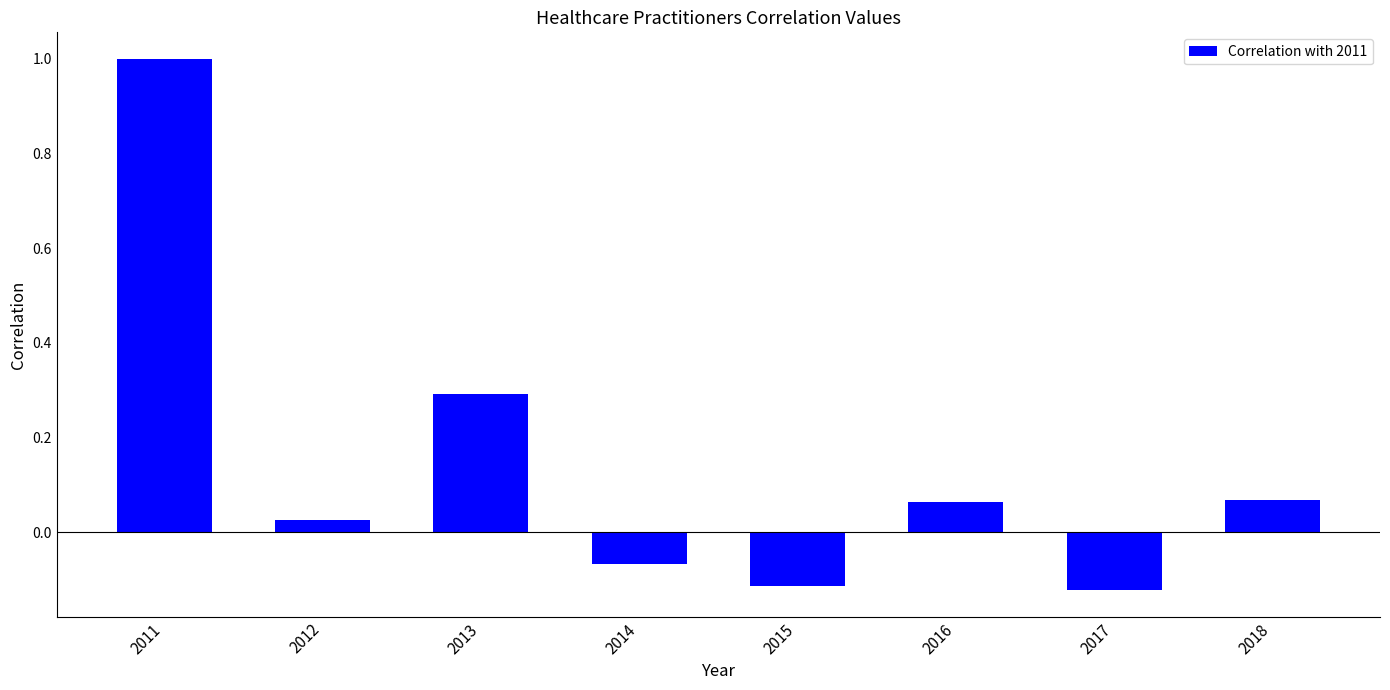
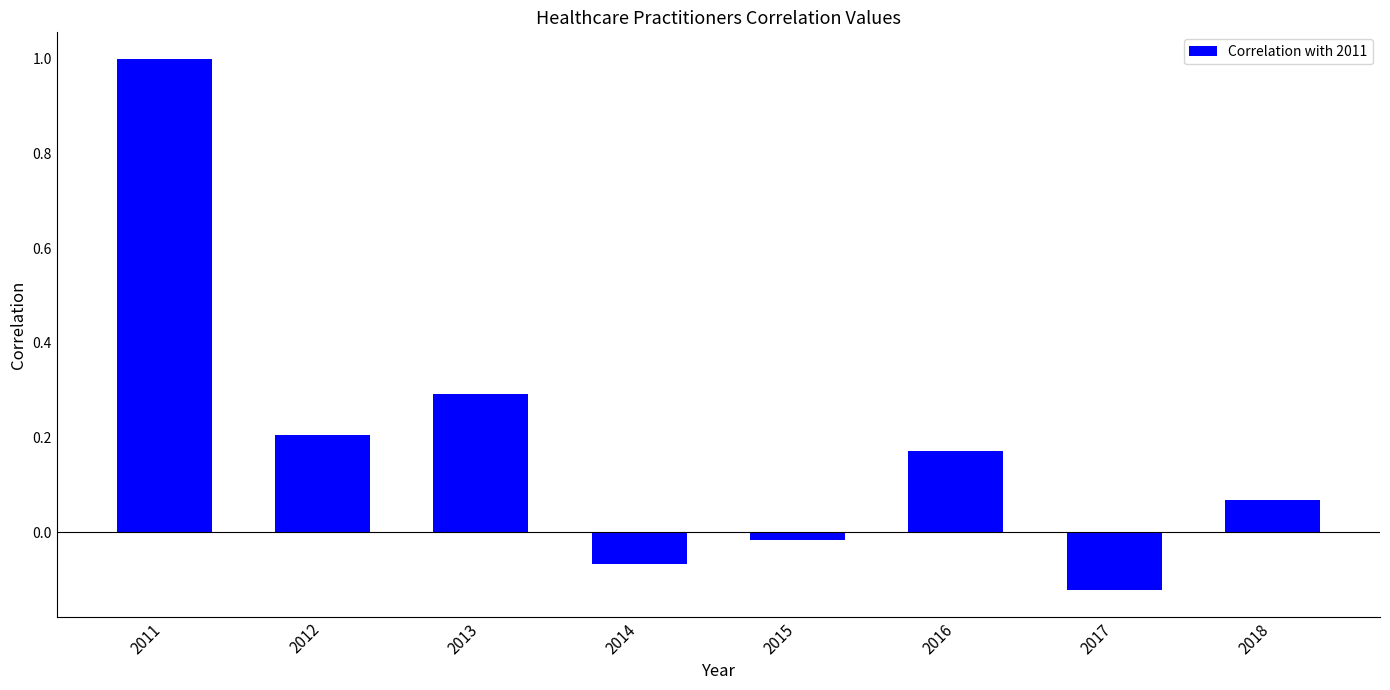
2012: 0.03 -> 0.20
2015: -0.11 -> -0.02
2016: 0.06 -> 0.17
